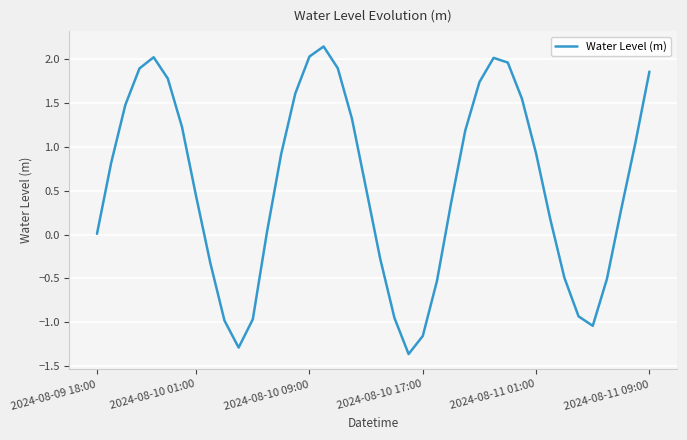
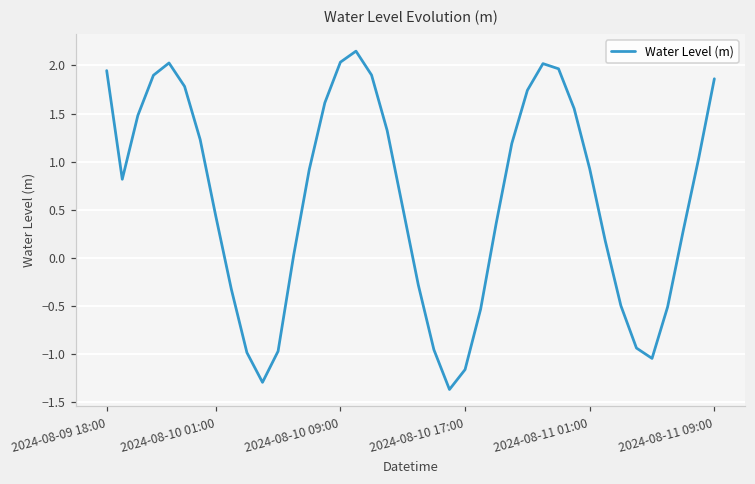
2024-08-09 18:00: 0.0 -> 1.9
